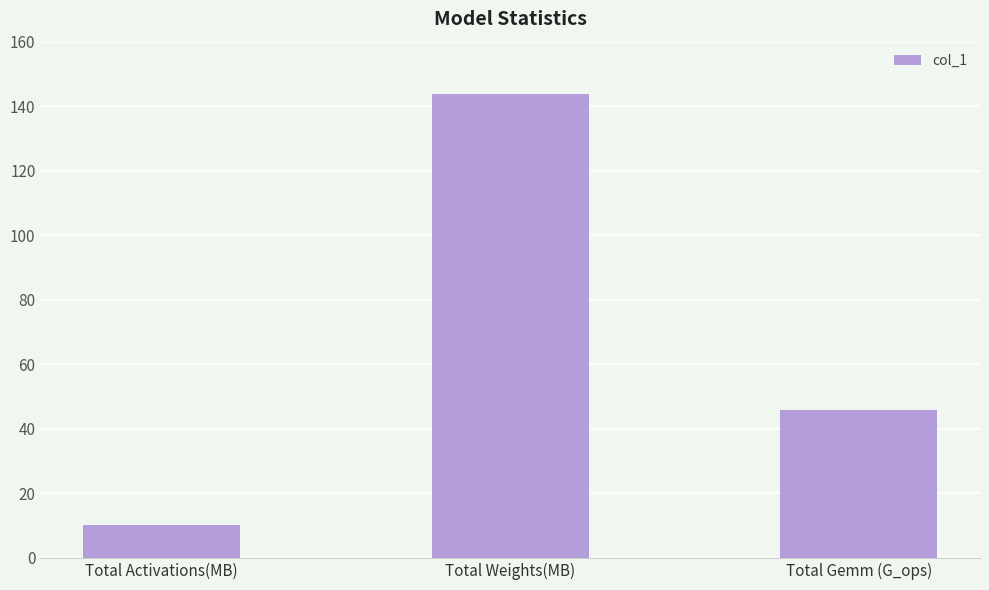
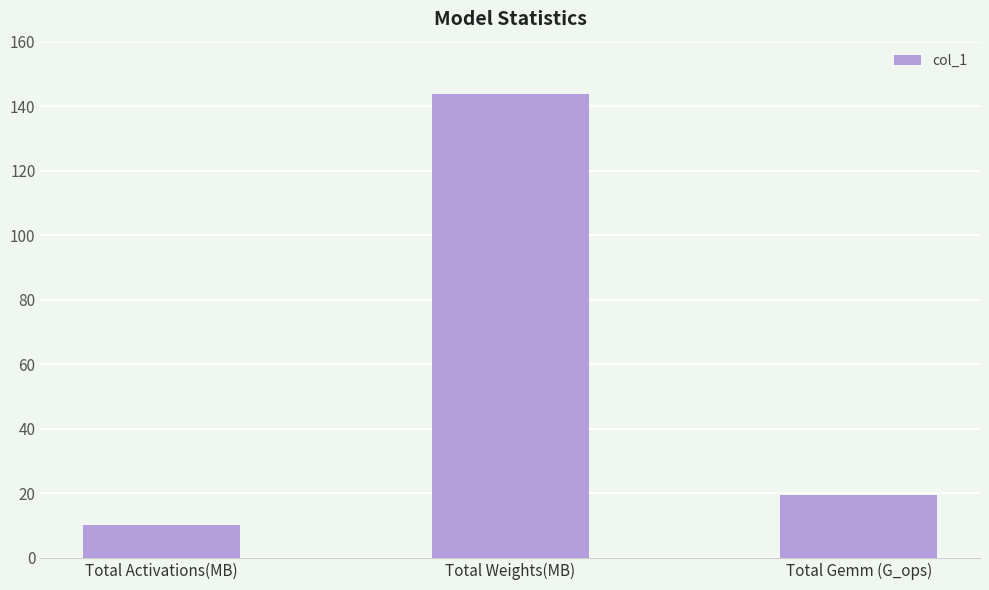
Total Gemm (G_ops): 46 -> 20
